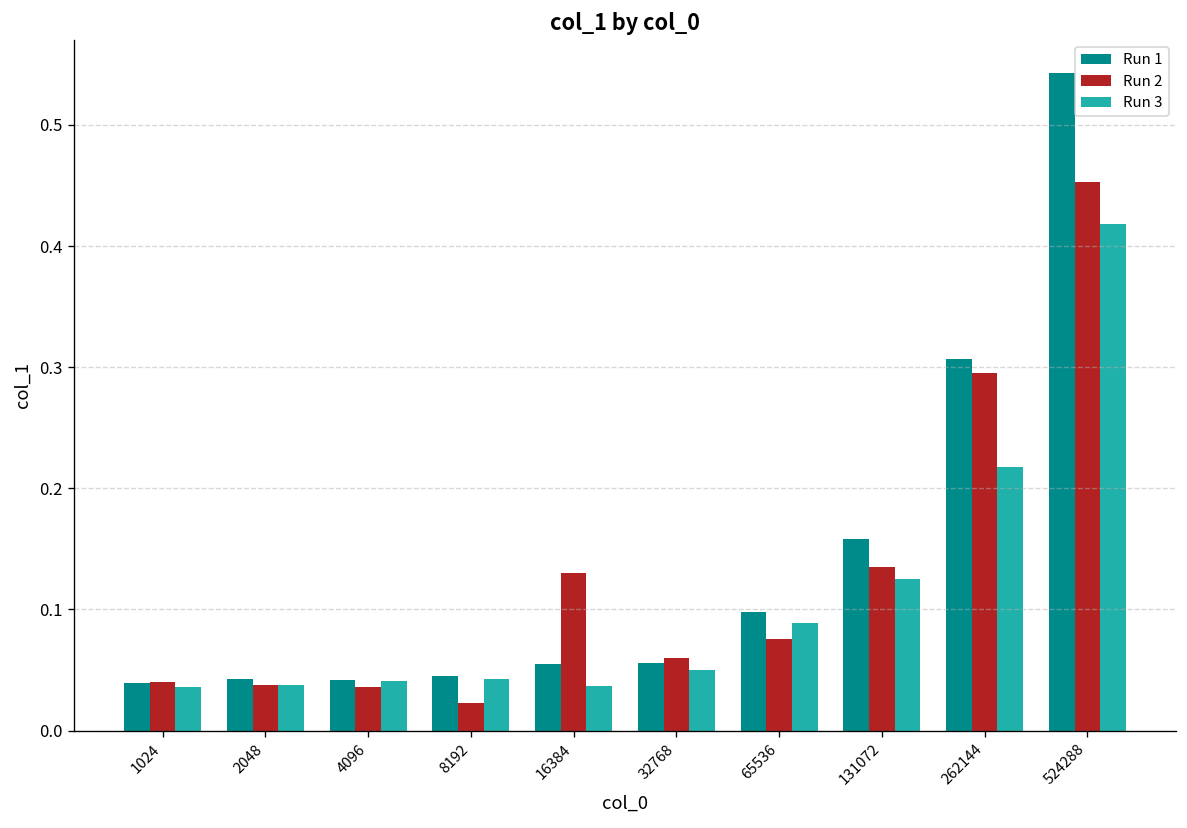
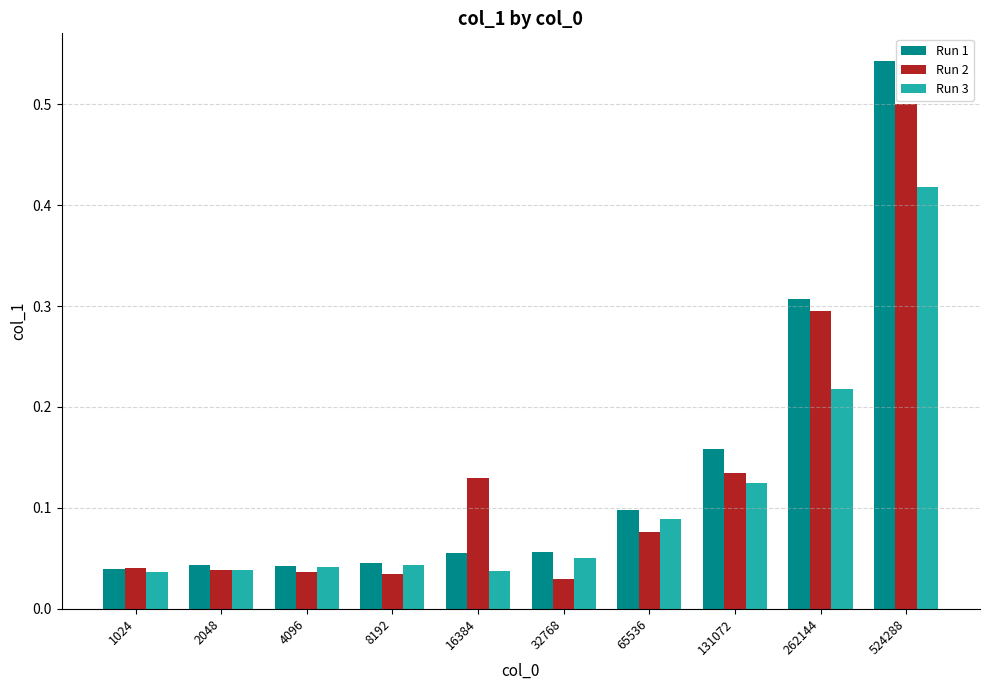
Run 2, 8192: 0.023 -> 0.035
Run 2, 32768: 0.06 -> 0.03
Run 2, 524288: 0.453 -> 0.500
